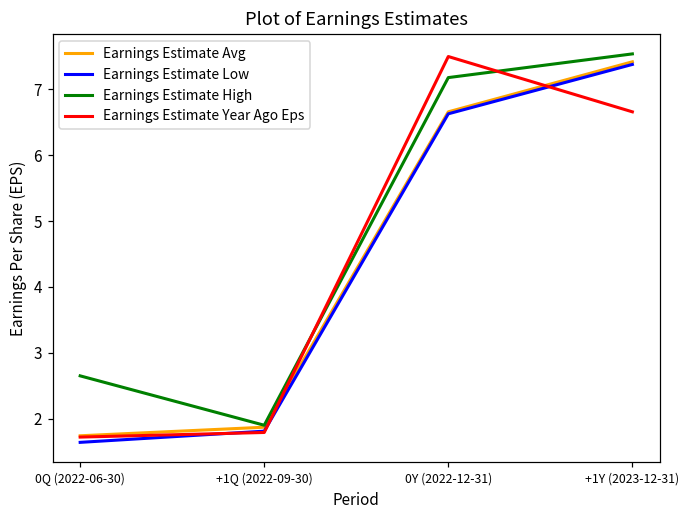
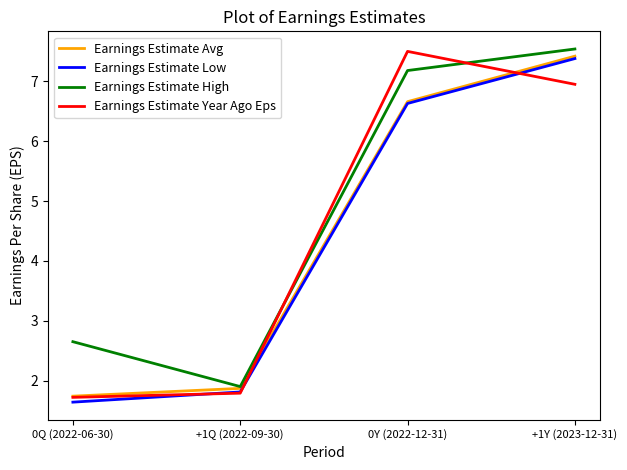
Earnings Estimate Year Ago Eps, +1Y (2023-12-31): 6.7 -> 7.0
